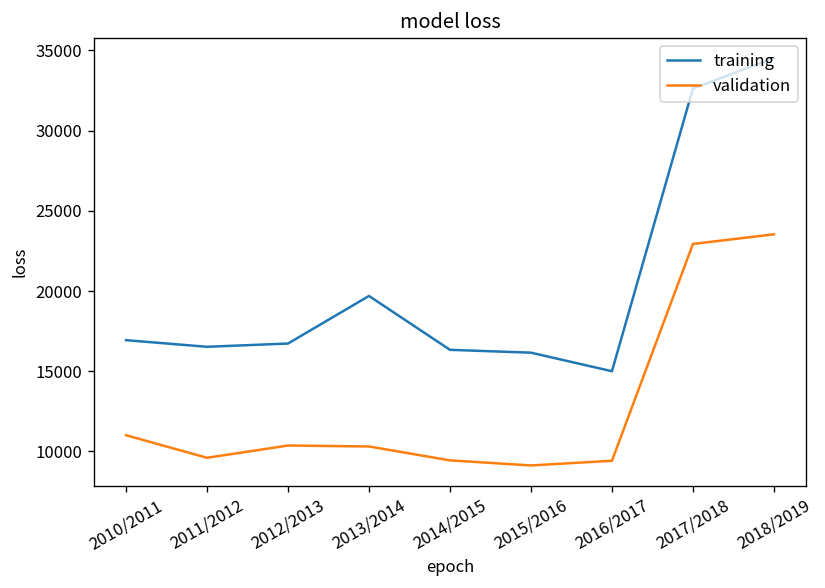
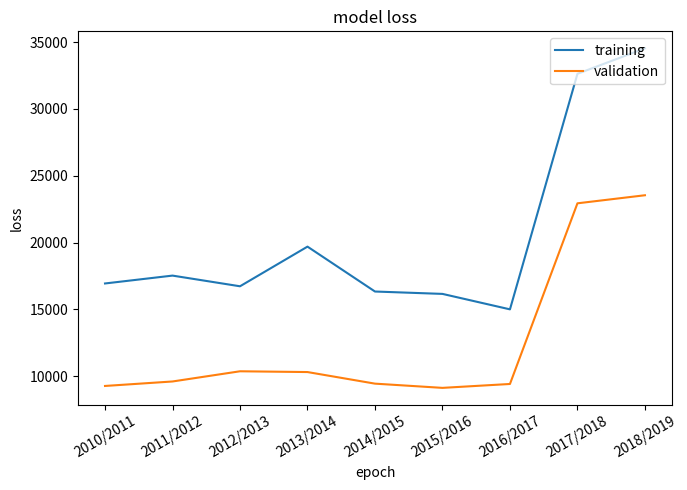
validation, 2010/2011: 11000 -> 9300
training, 2011/2012: 16500 -> 17500
